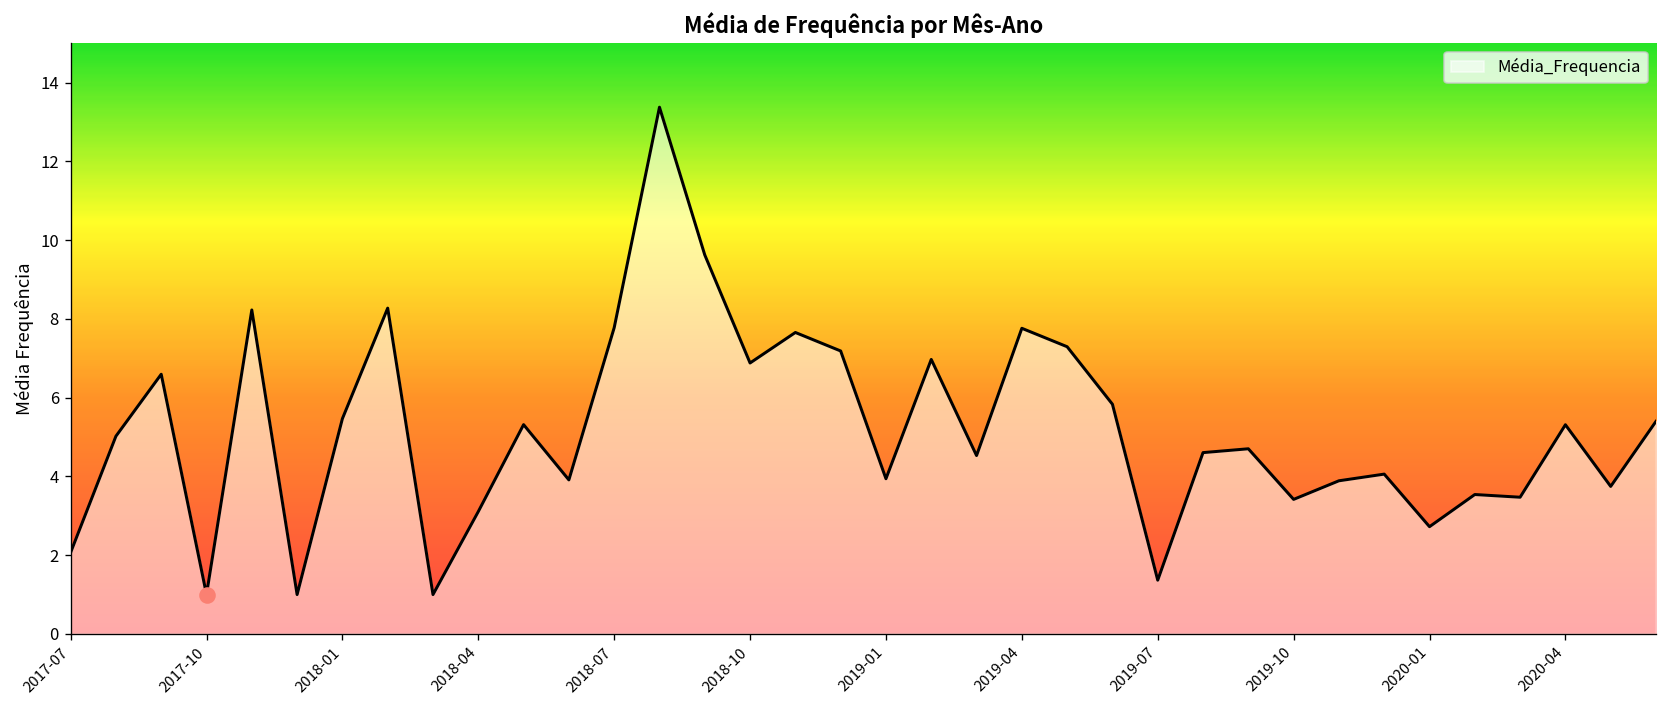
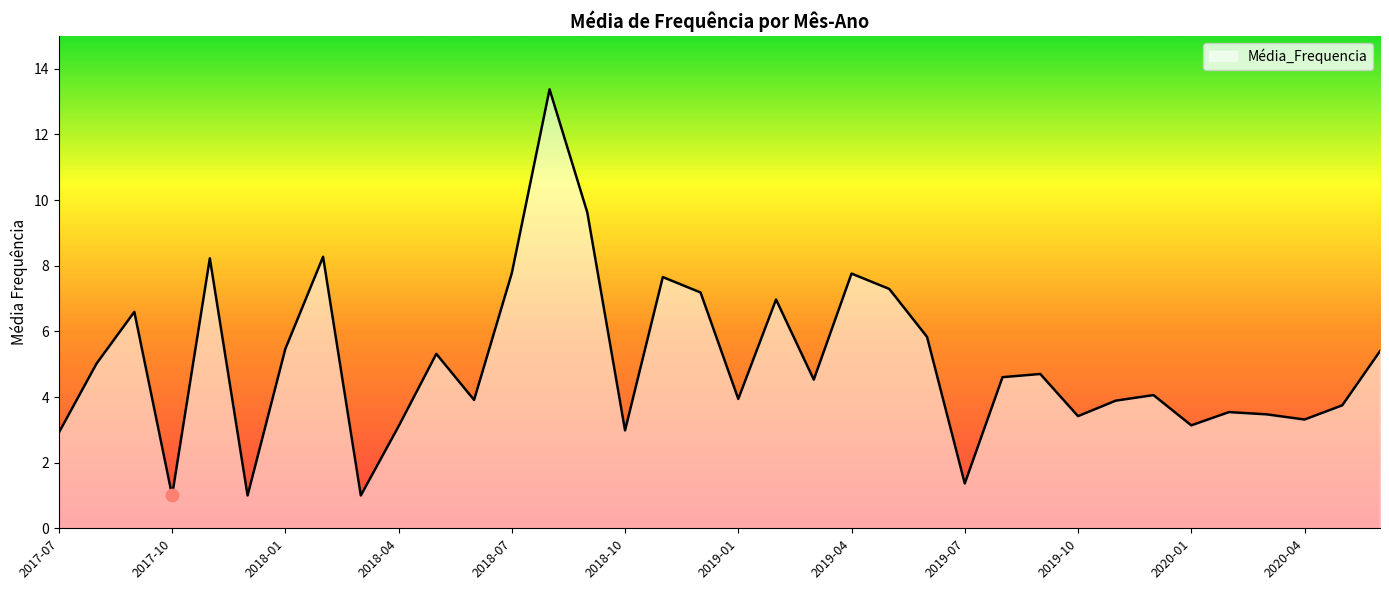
Média_Frequencia, 2017-07: 2.1 -> 2.9
Média_Frequencia, 2018-10: 6.9 -> 3.0
Média_Frequencia, 2020-01: 2.7 -> 3.1
Média_Frequencia, 2020-04: 5.3 -> 3.3
